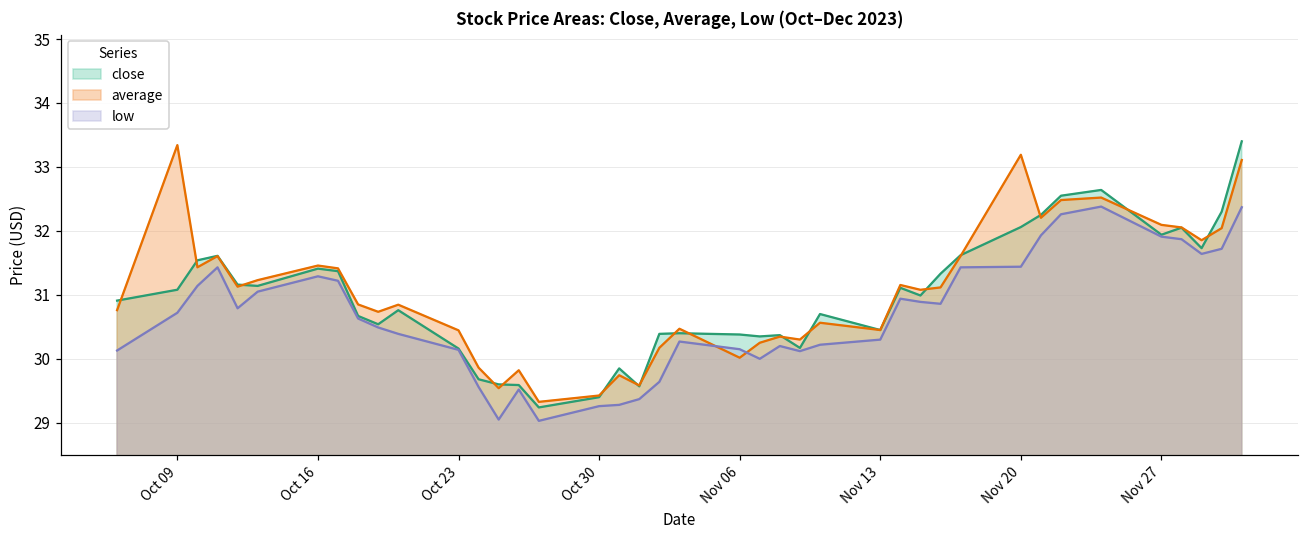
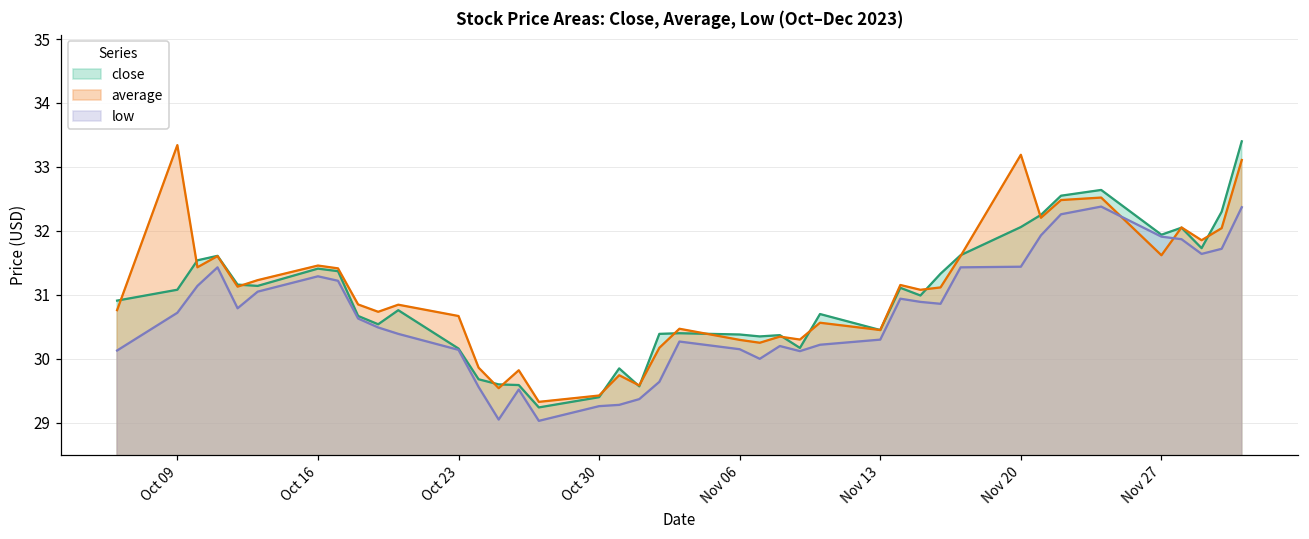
average, Oct 23: 30.4 -> 30.7
average, Nov 06: 30.0 -> 30.3
average, Nov 27: 32.1 -> 31.6
